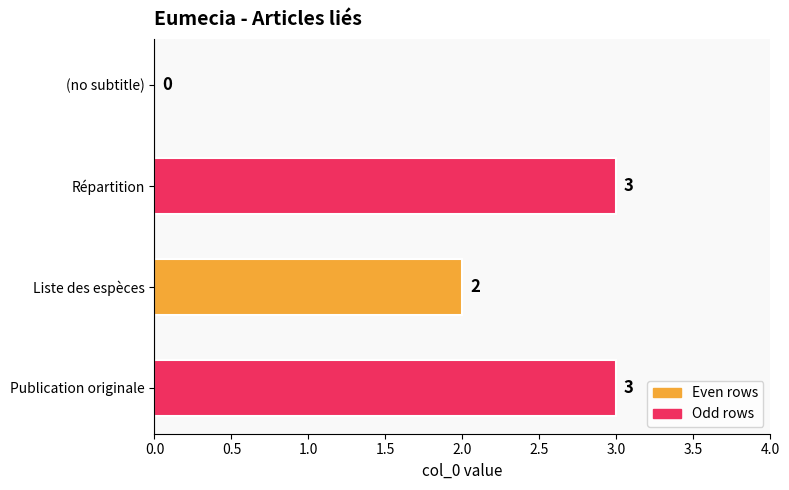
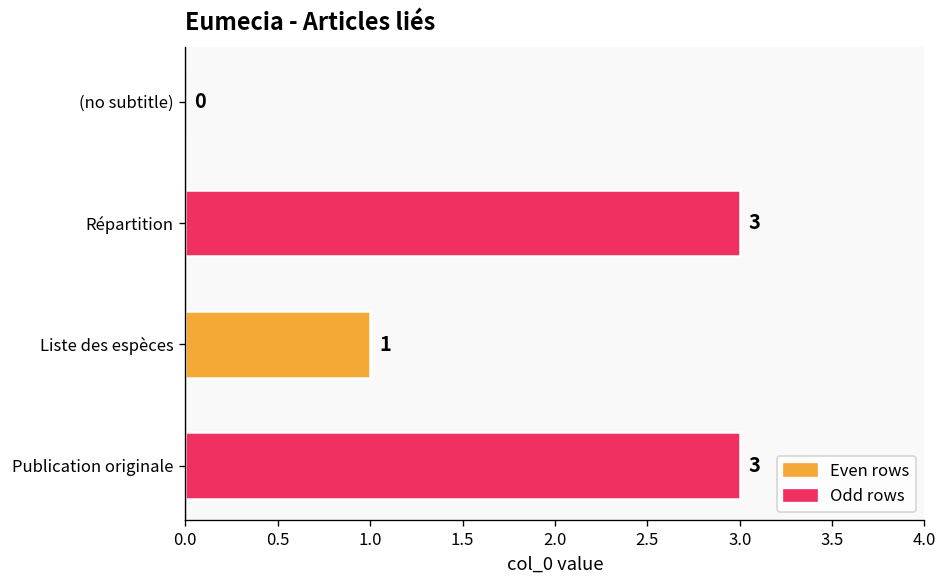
Liste des espèces: 2 -> 1
